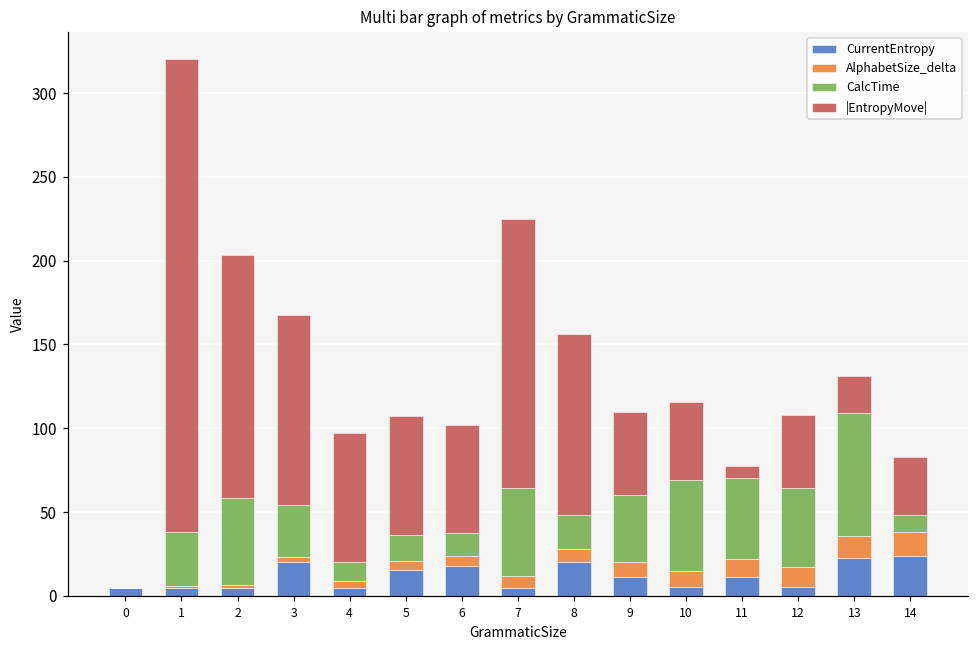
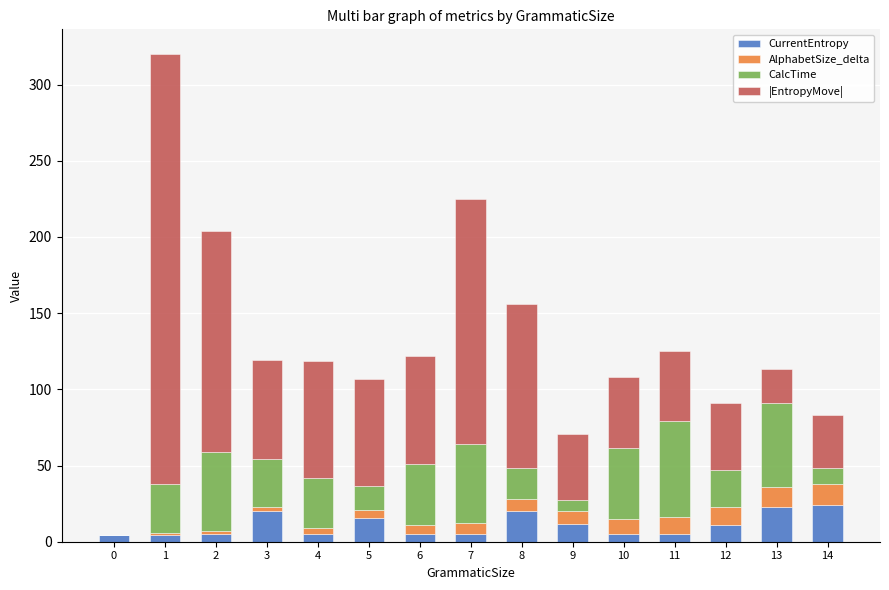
|EntropyMove|, 3: 113 -> 65
CalcTime, 4: 12 -> 33
CurrentEntropy, 6: 18 -> 5
CalcTime, 6: 14 -> 40
|EntropyMove|, 6: 64 -> 71
CalcTime, 9: 40 -> 7
|EntropyMove|, 9: 49 -> 43
CalcTime, 10: 54 -> 46
CurrentEntropy, 11: 11 -> 5
CalcTime, 11: 48 -> 63
|EntropyMove|, 11: 7 -> 46
CurrentEntropy, 12: 5 -> 11
CalcTime, 12: 47 -> 24
CalcTime, 13: 73 -> 55
